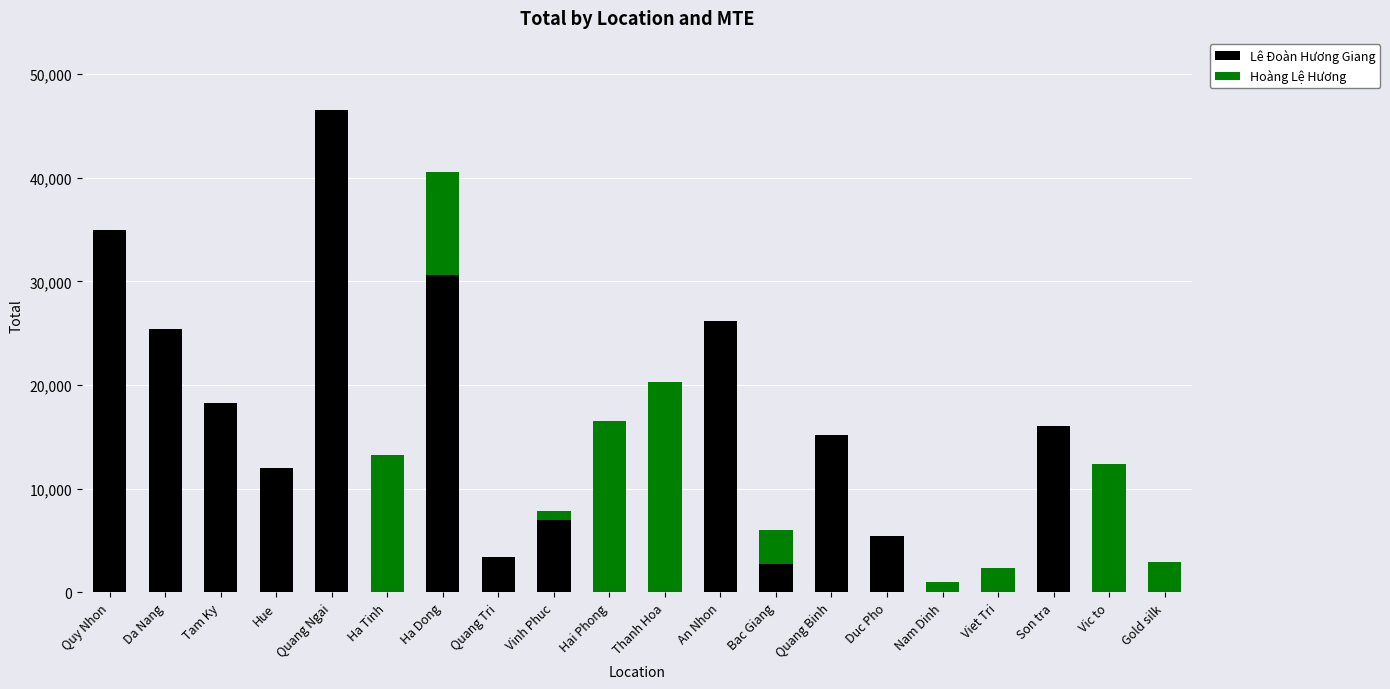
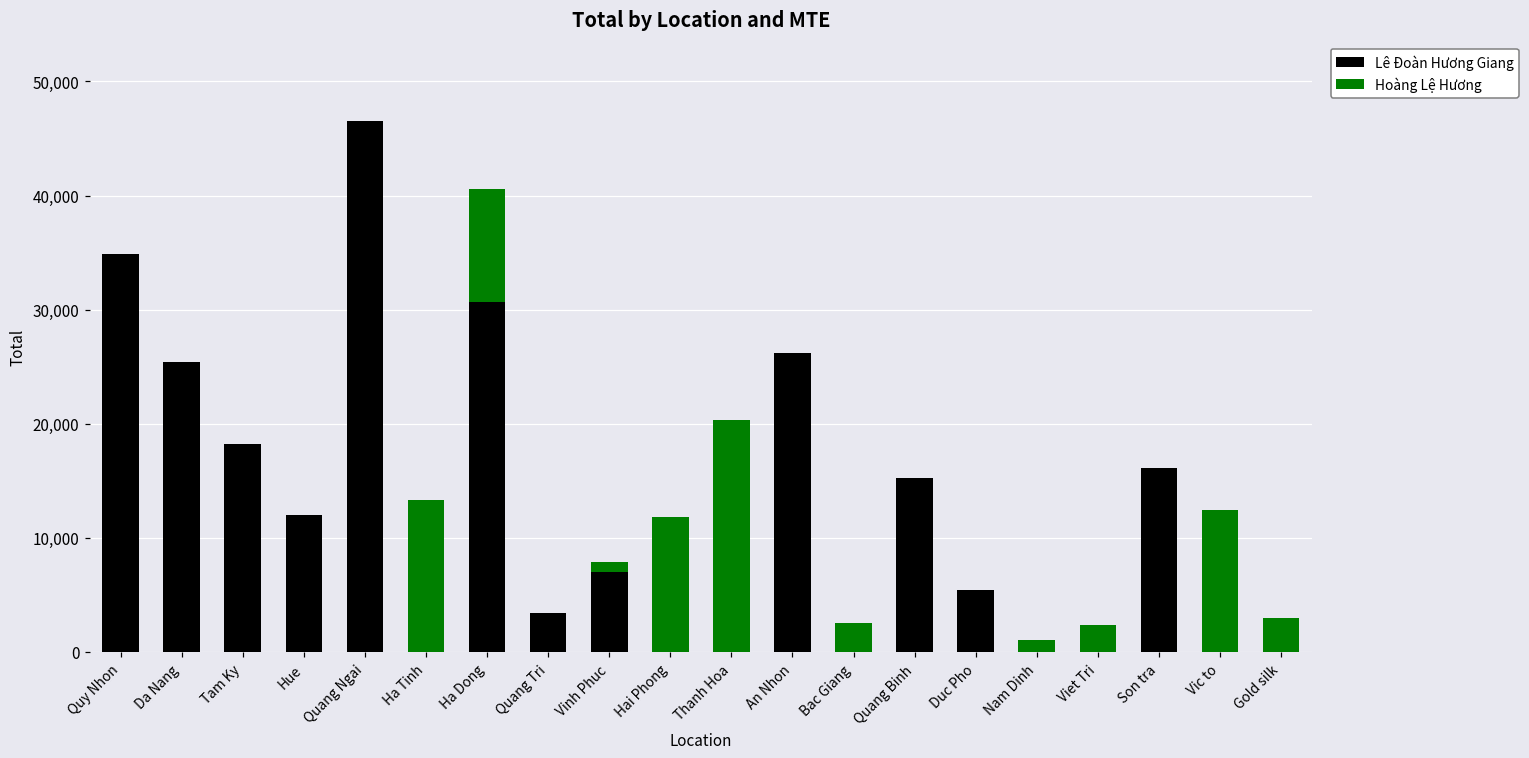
Hoàng Lệ Hương, Hai Phong: 16,600 -> 11,800
Lê Đoàn Hương Giang, Bac Giang: 2,700 -> 0
Hoàng Lệ Hương, Bac Giang: 3,300 -> 2,500
